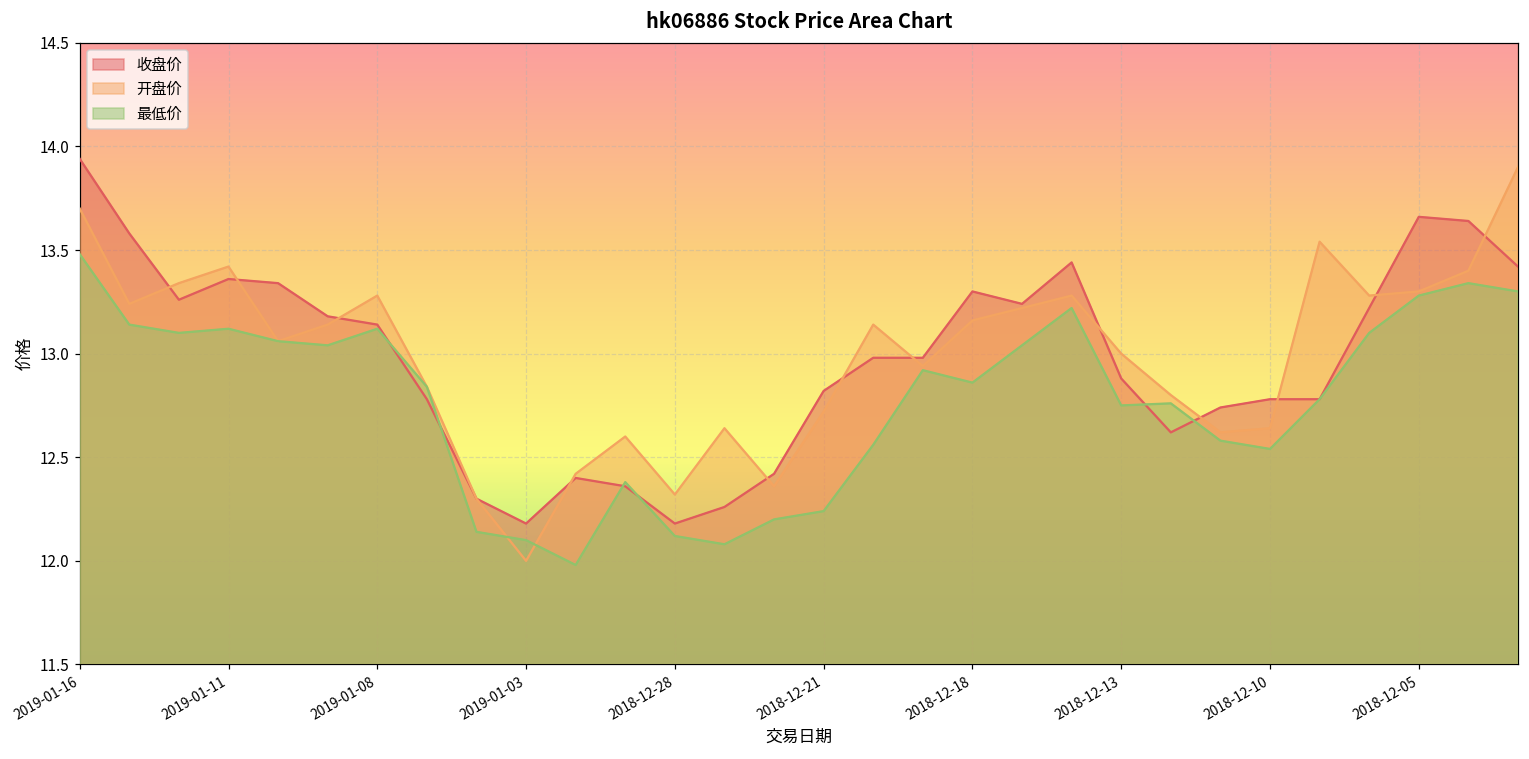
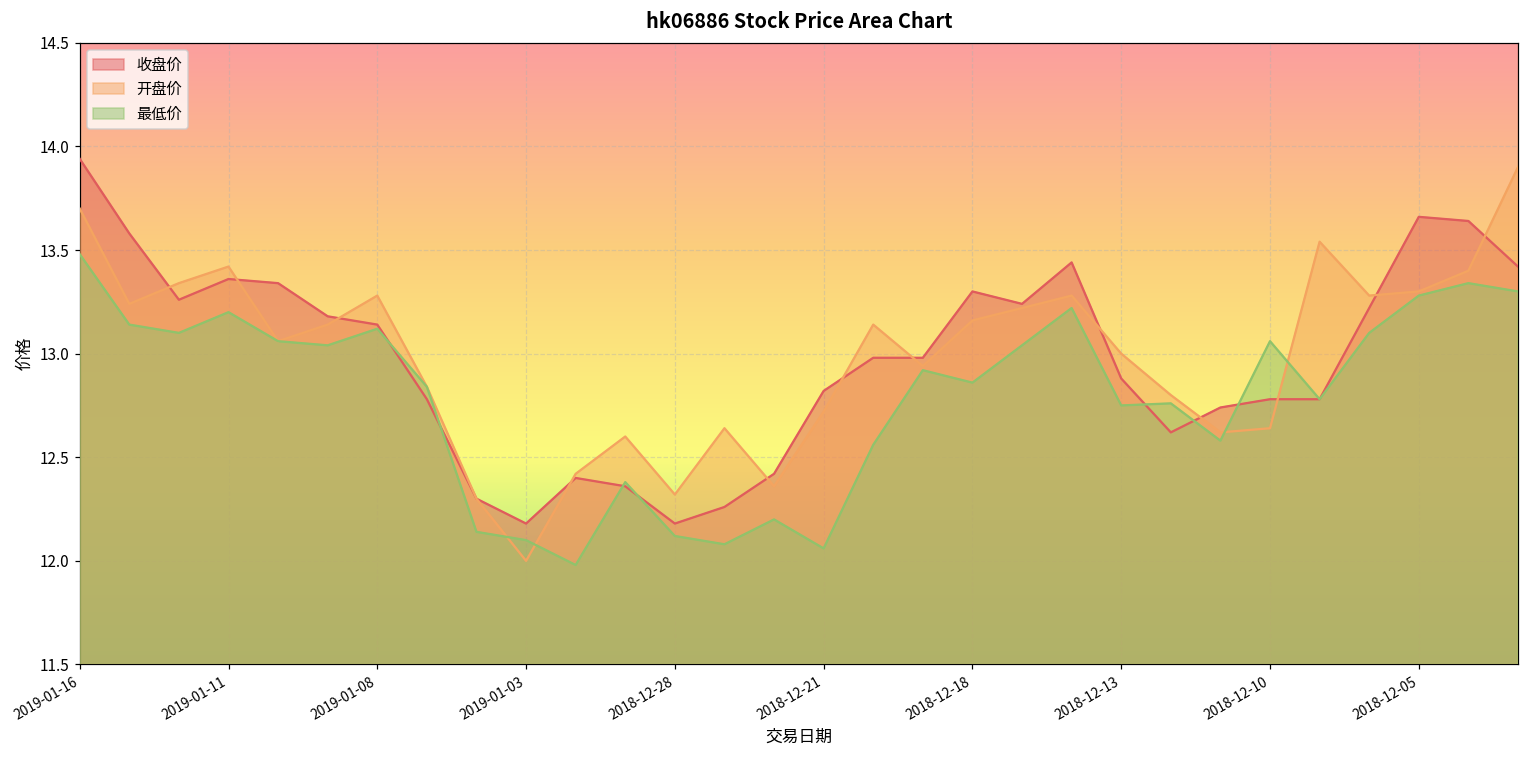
最低价, 2019-01-11: 13.12 -> 13.20
最低价, 2018-12-21: 12.24 -> 12.06
最低价, 2018-12-10: 12.54 -> 13.06
